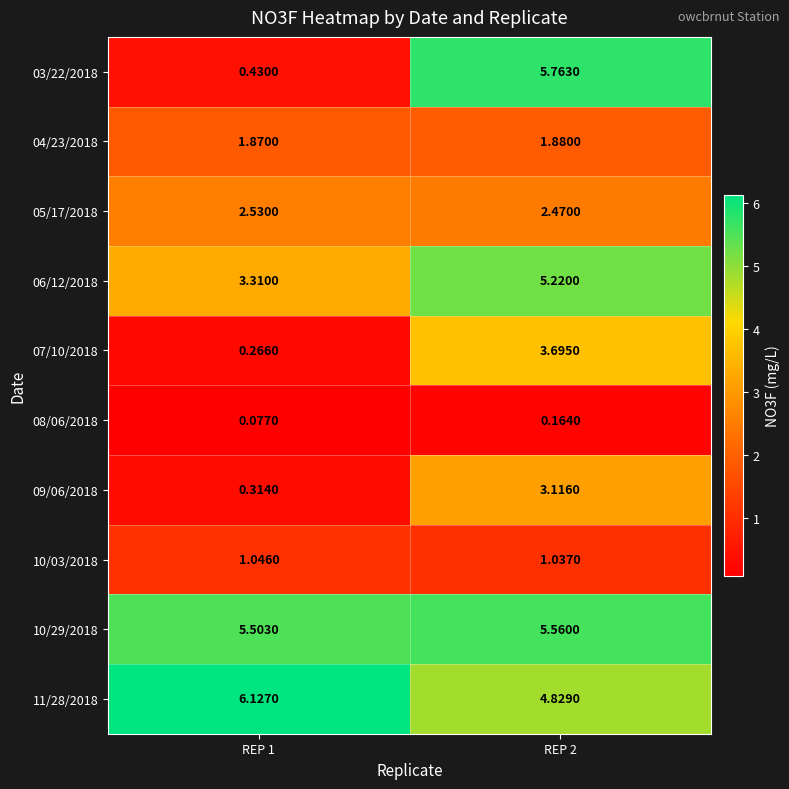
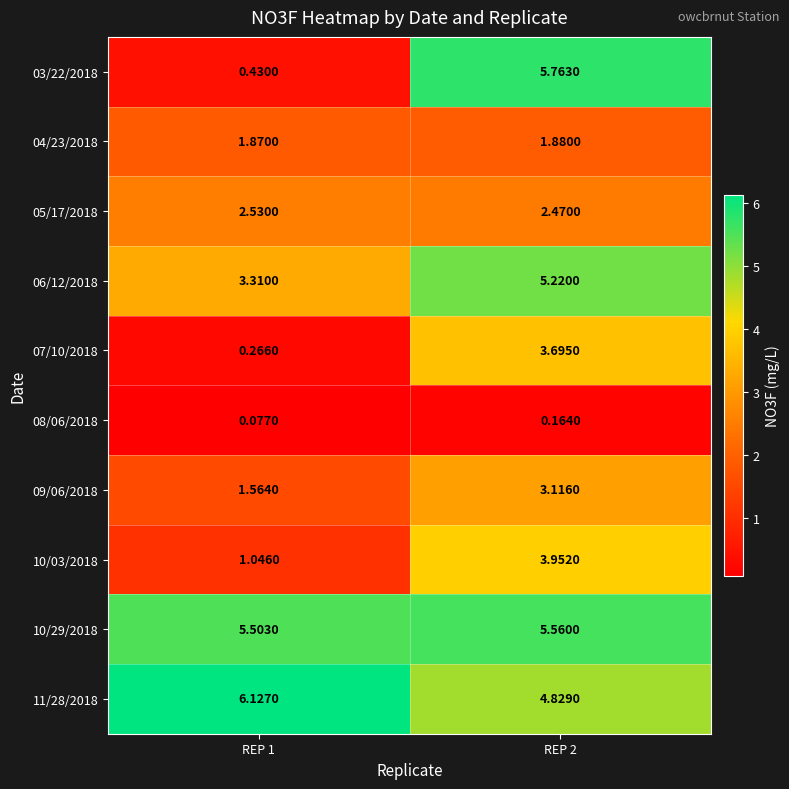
09/06/2018, REP 1: 0.3140 -> 1.5640
10/03/2018, REP 2: 1.0370 -> 3.9520
